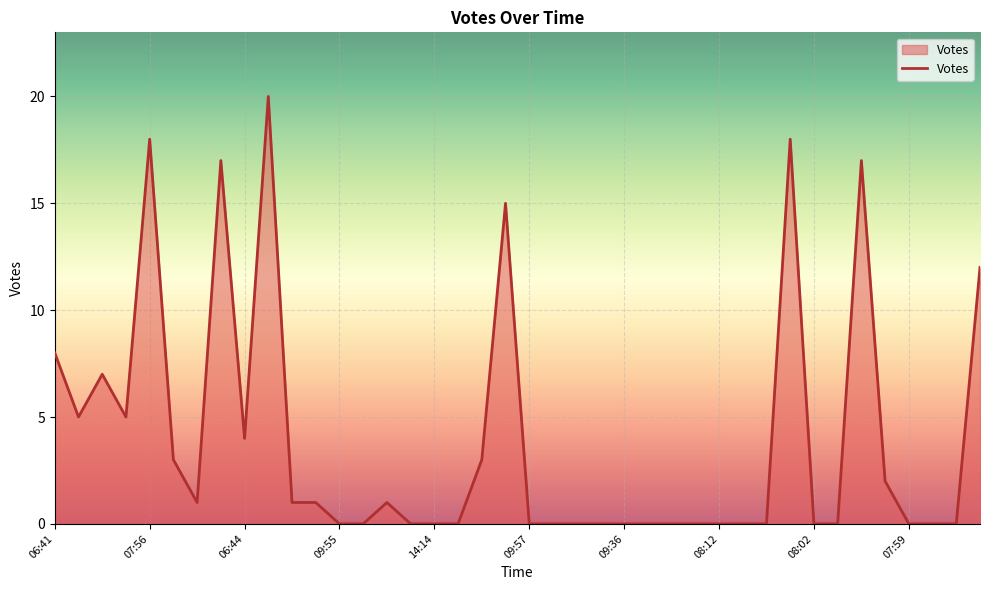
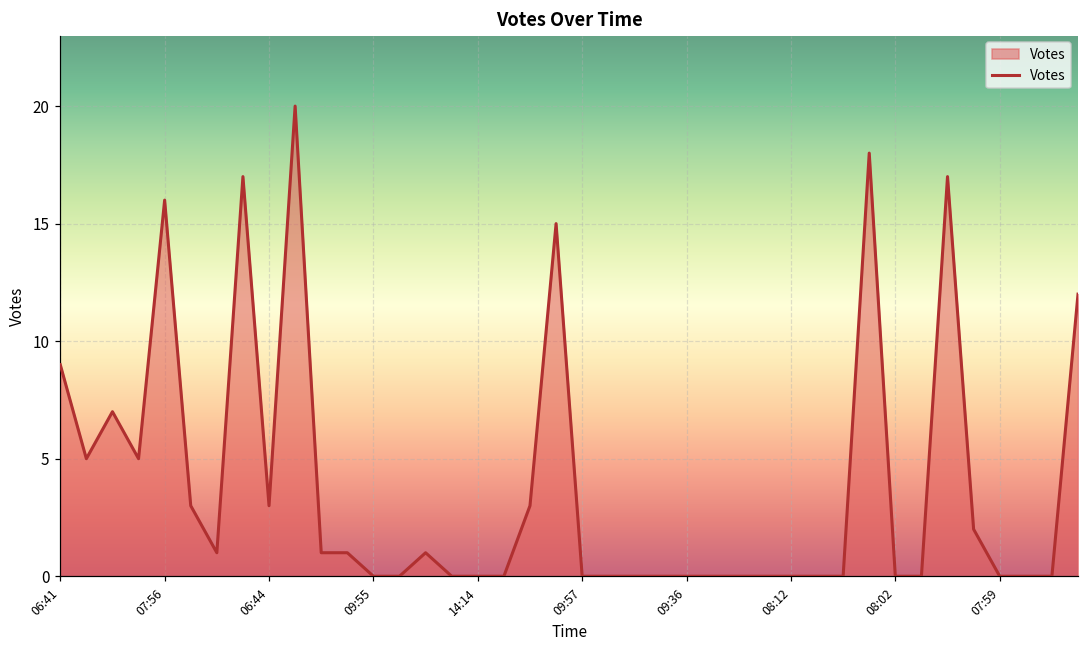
06:41: 8 -> 9
07:56: 18 -> 16
06:44: 4 -> 3
